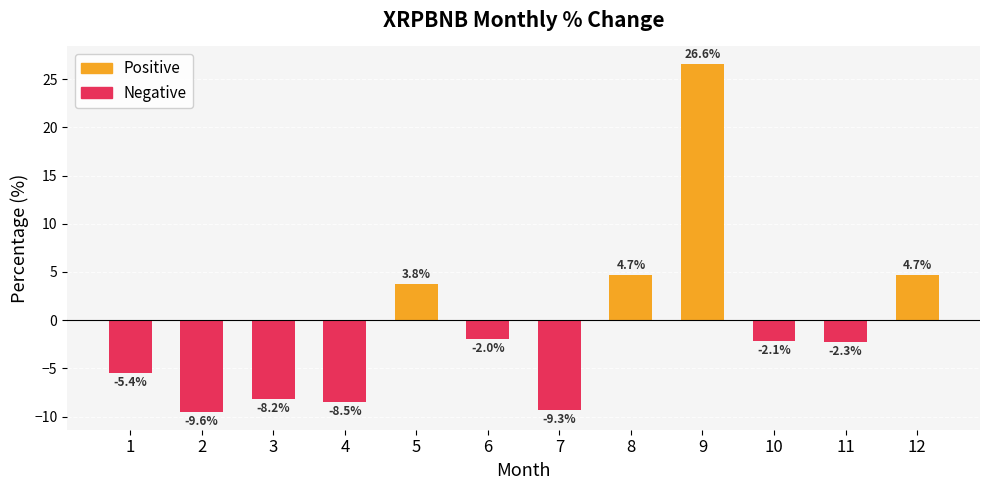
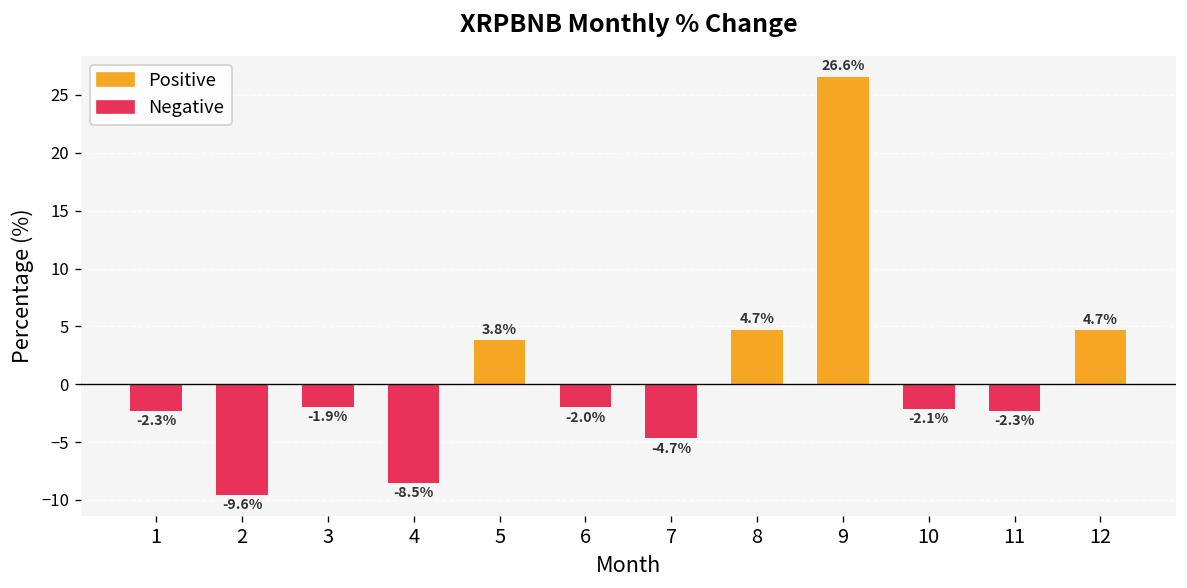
1: -5.4% -> -2.3%
3: -8.2% -> -1.9%
7: -9.3% -> -4.7%
